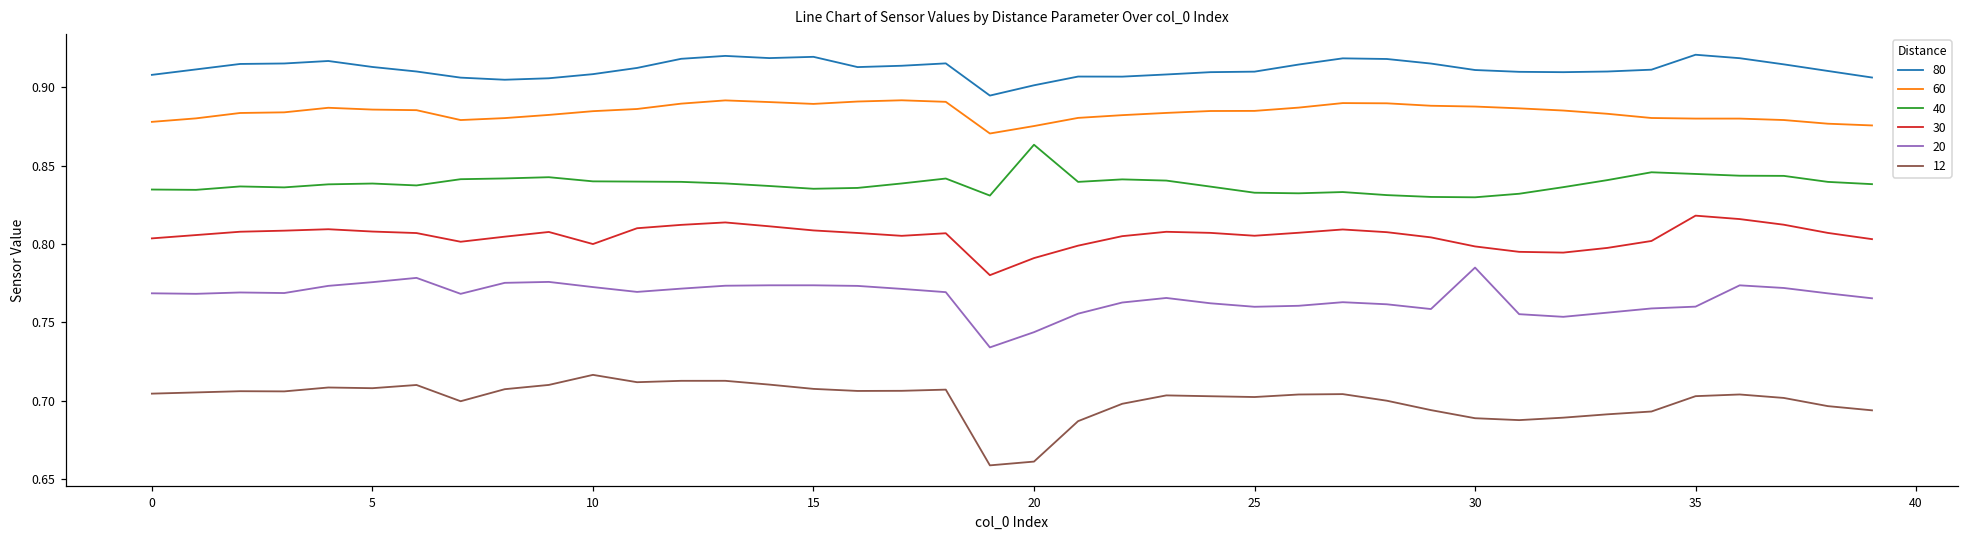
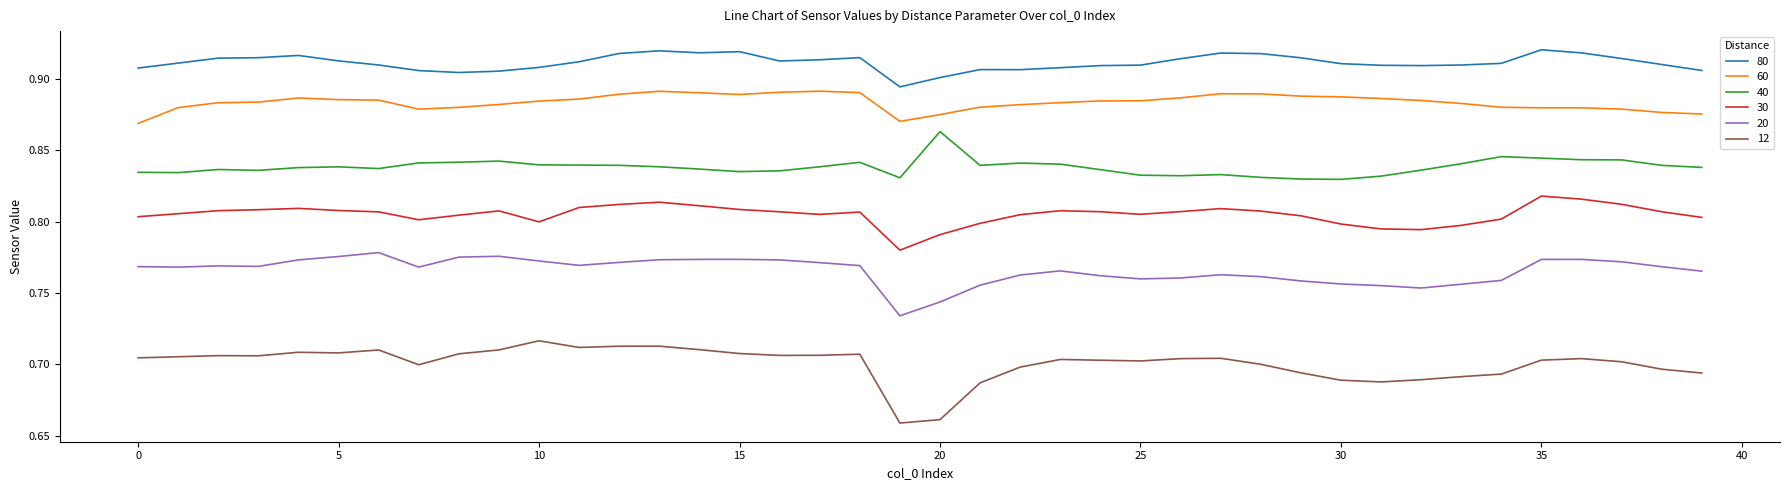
60, 0: 0.878 -> 0.869
20, 30: 0.785 -> 0.756
20, 35: 0.760 -> 0.774
